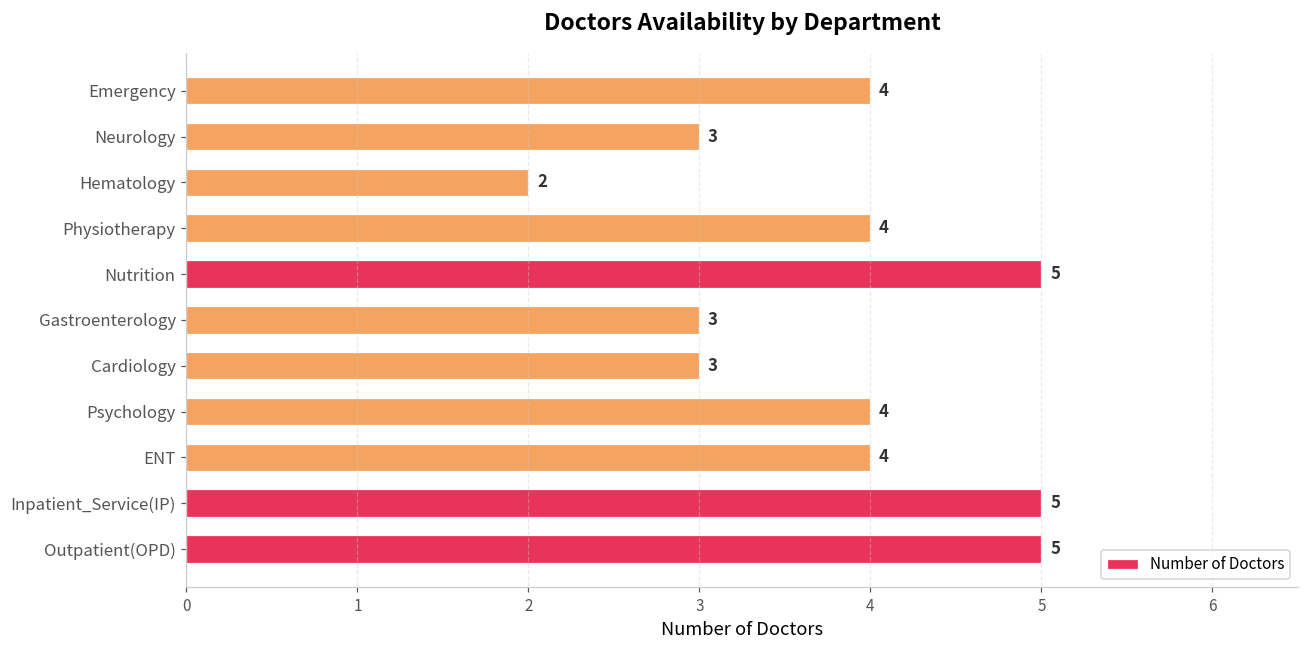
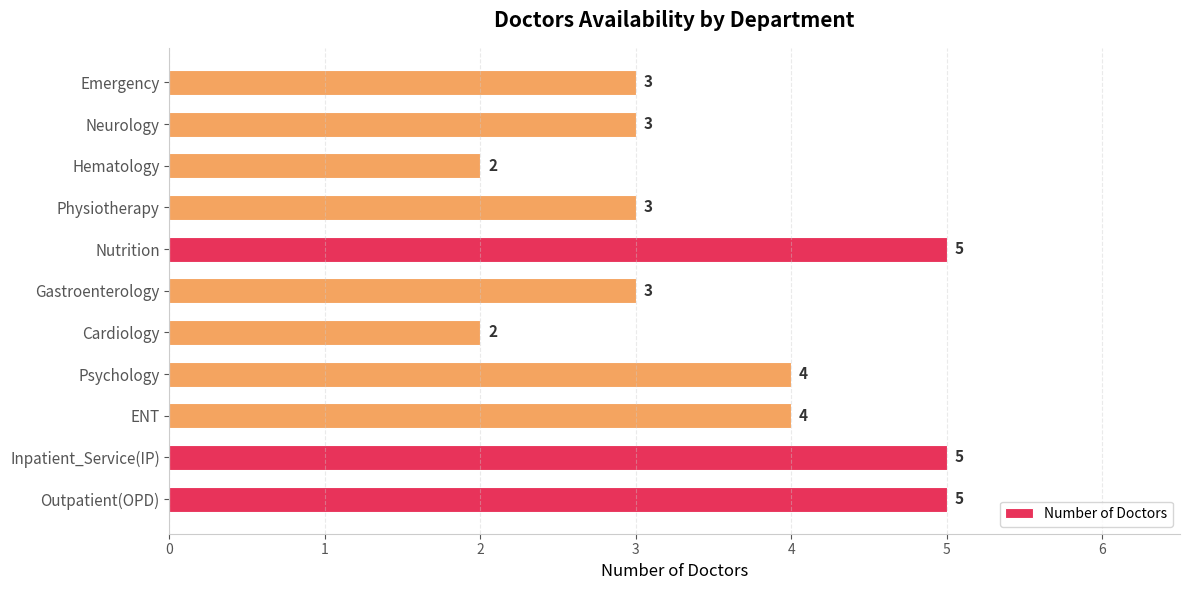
Emergency: 4 -> 3
Physiotherapy: 4 -> 3
Cardiology: 3 -> 2
